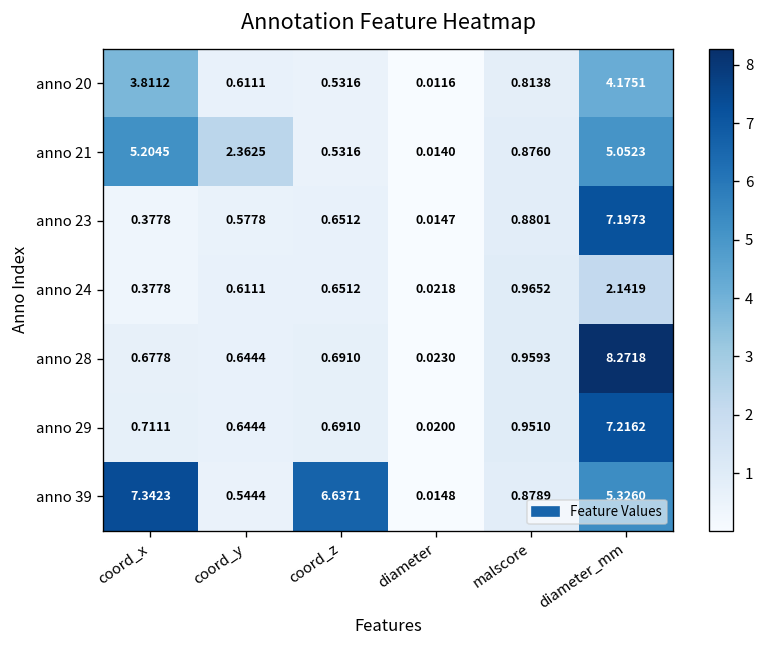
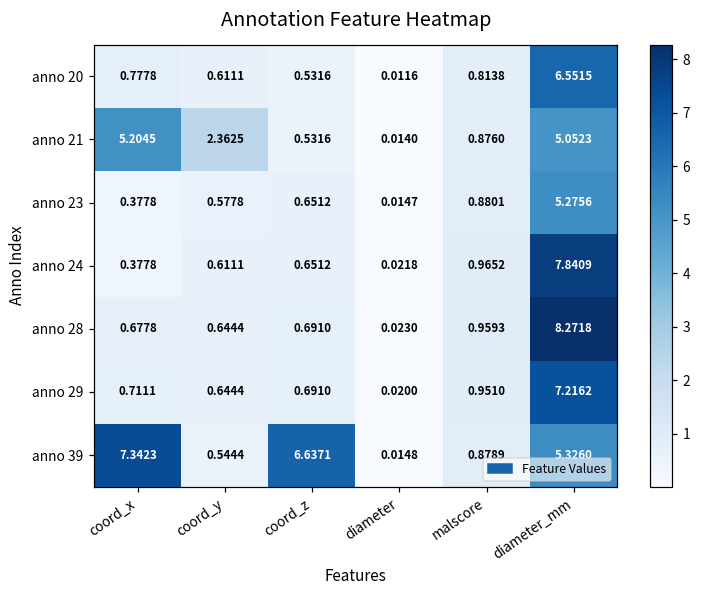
anno 20, coord_x: 3.8112 -> 0.7778
anno 20, diameter_mm: 4.1751 -> 6.5515
anno 23, diameter_mm: 7.1973 -> 5.2756
anno 24, diameter_mm: 2.1419 -> 7.8409
